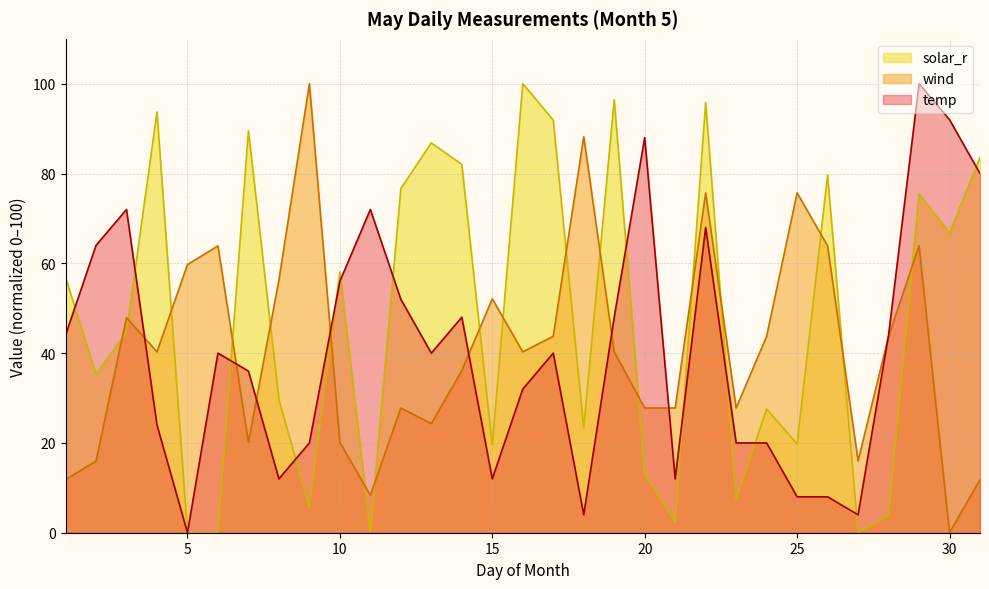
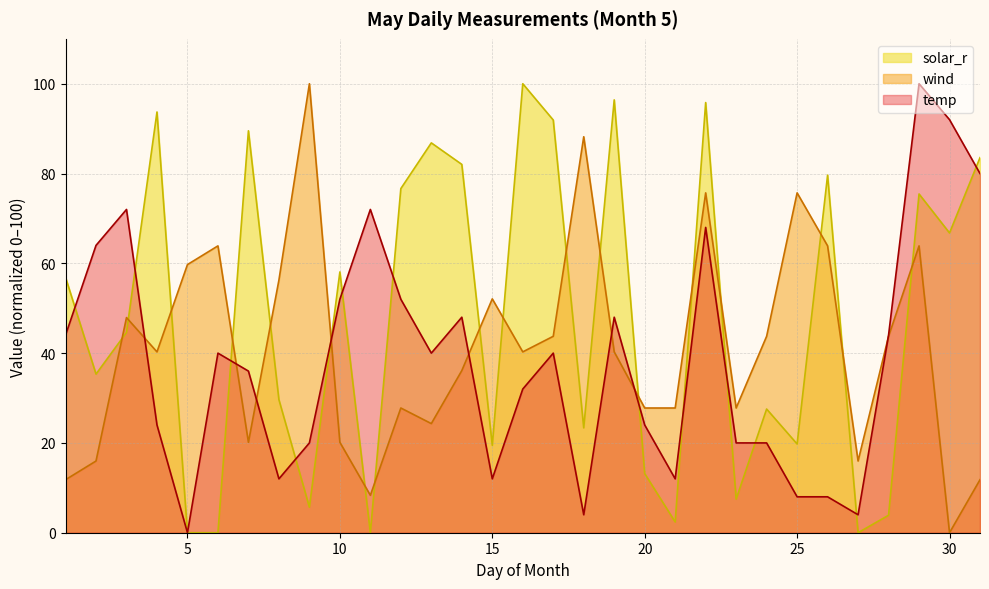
temp, 10: 56 -> 52
temp, 20: 88 -> 24
